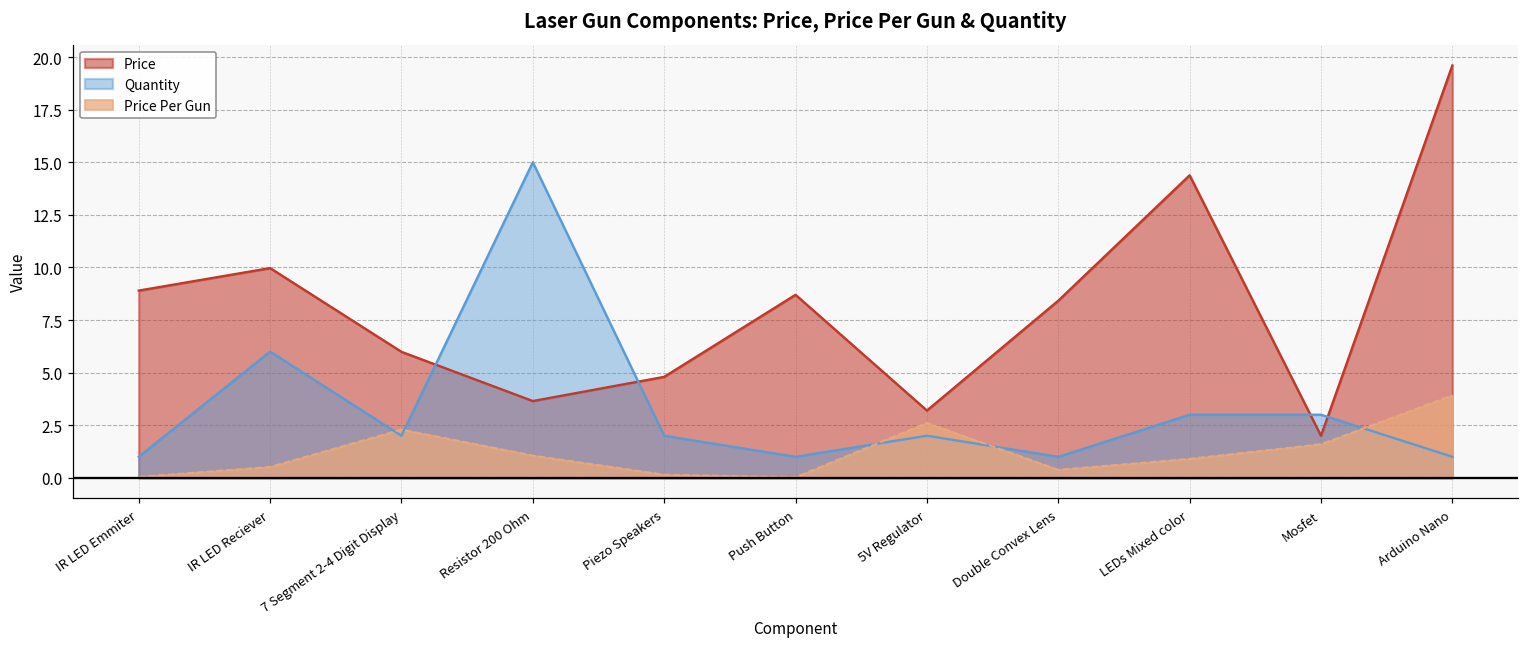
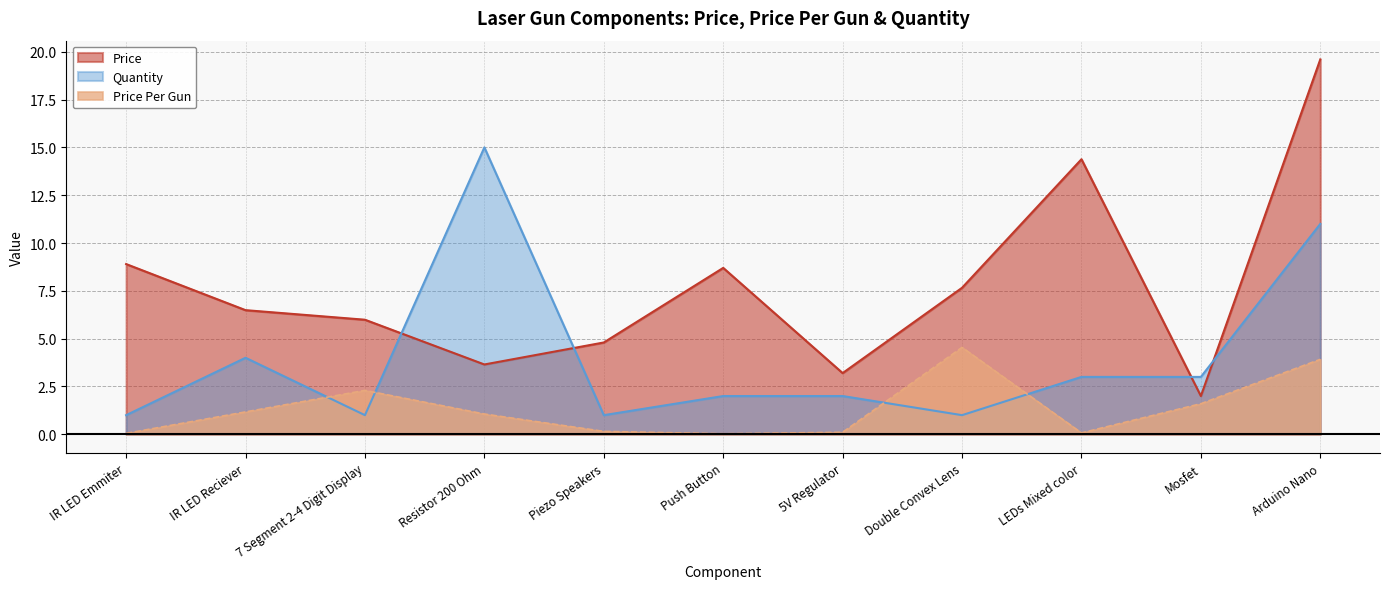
Price, IR LED Reciever: 10.0 -> 6.5
Quantity, IR LED Reciever: 6 -> 4
Price Per Gun, IR LED Reciever: 0.5 -> 1.2
Quantity, 7 Segment 2-4 Digit Display: 2 -> 1
Quantity, Piezo Speakers: 2 -> 1
Quantity, Push Button: 1 -> 2
Price Per Gun, 5V Regulator: 2.6 -> 0.1
Price, Double Convex Lens: 8.4 -> 7.7
Price Per Gun, Double Convex Lens: 0.4 -> 4.5
Price Per Gun, LEDs Mixed color: 0.9 -> 0.1
Quantity, Arduino Nano: 1 -> 11
